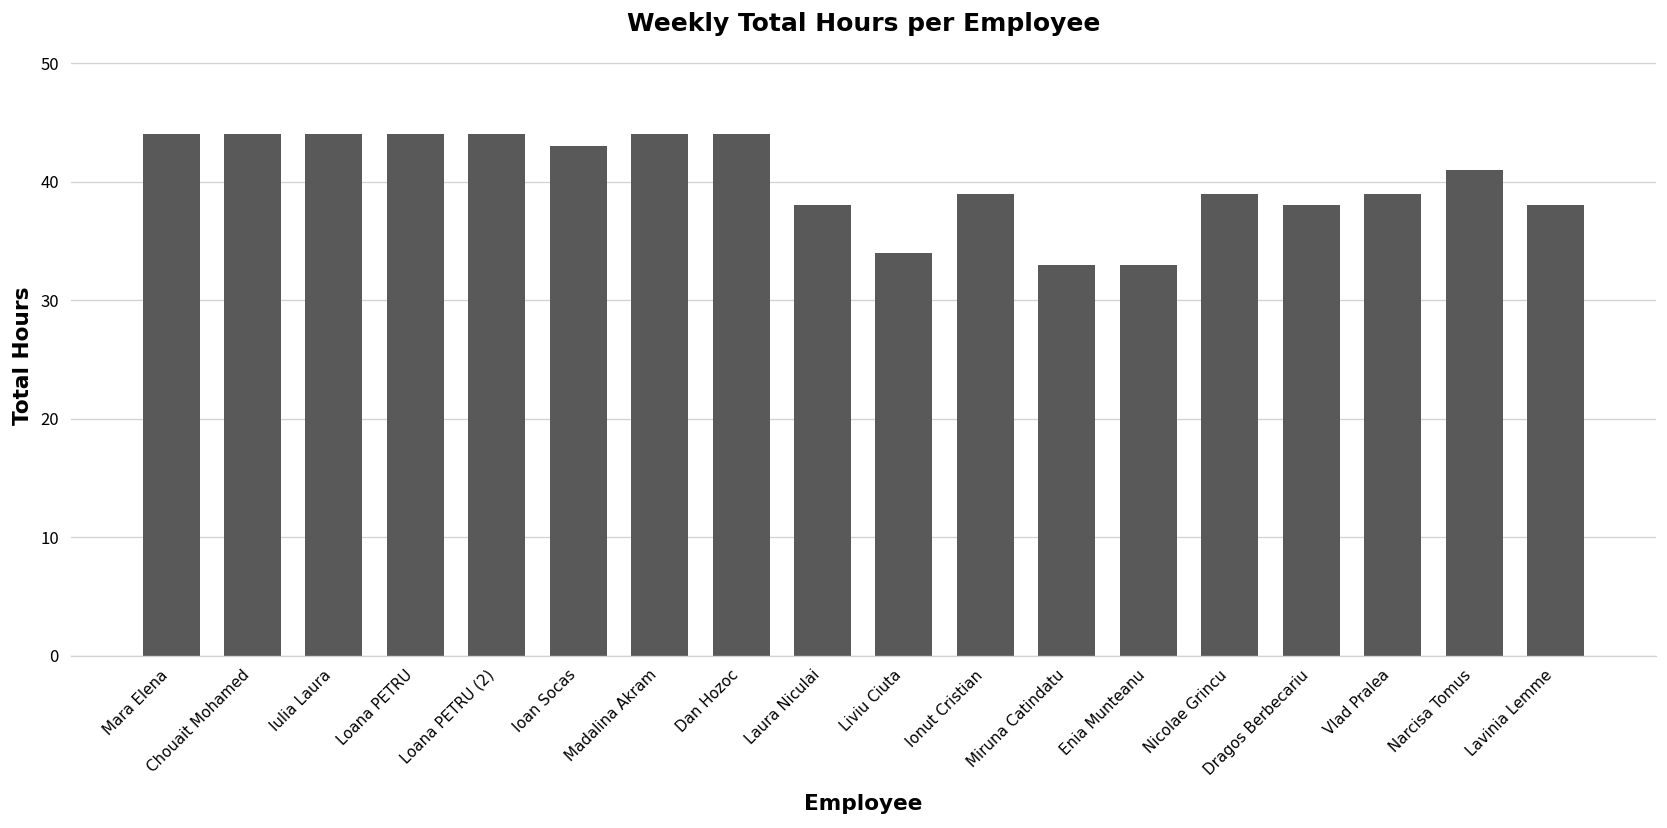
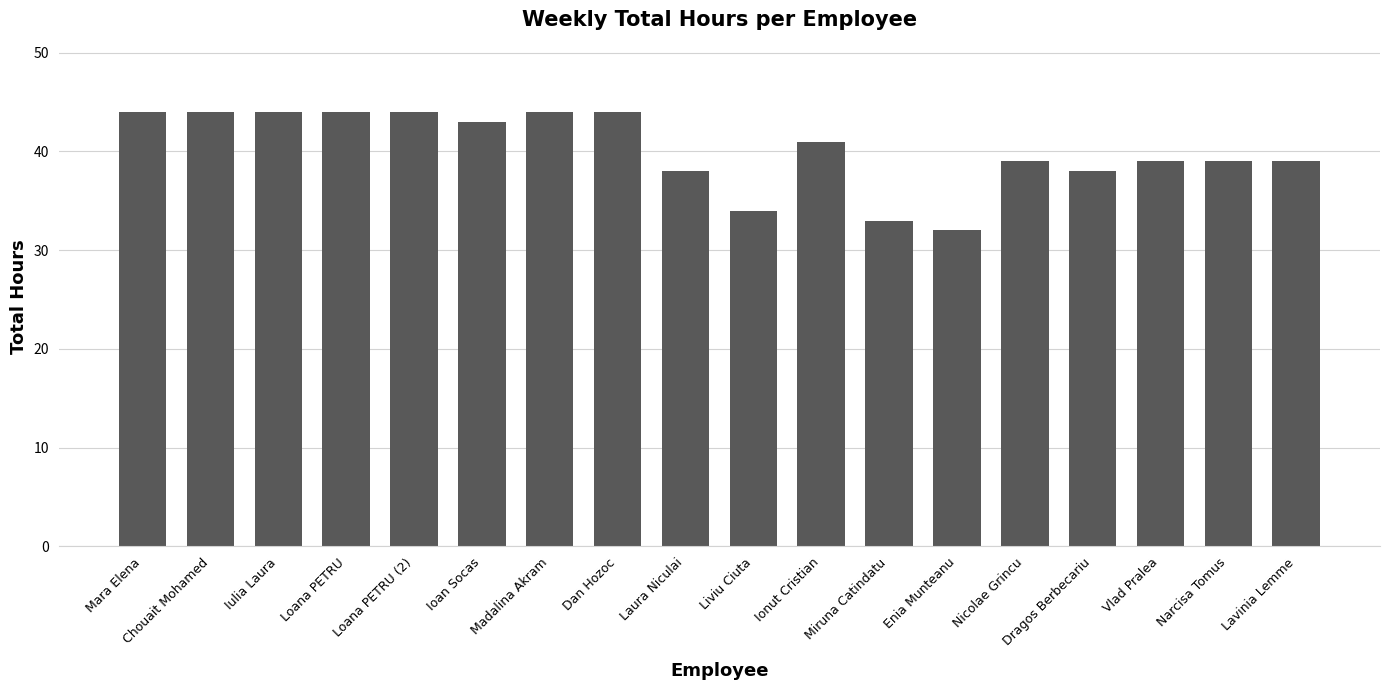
Ionut Cristian: 39 -> 41
Enia Munteanu: 33 -> 32
Narcisa Tomus: 41 -> 39
Lavinia Lemme: 38 -> 39
